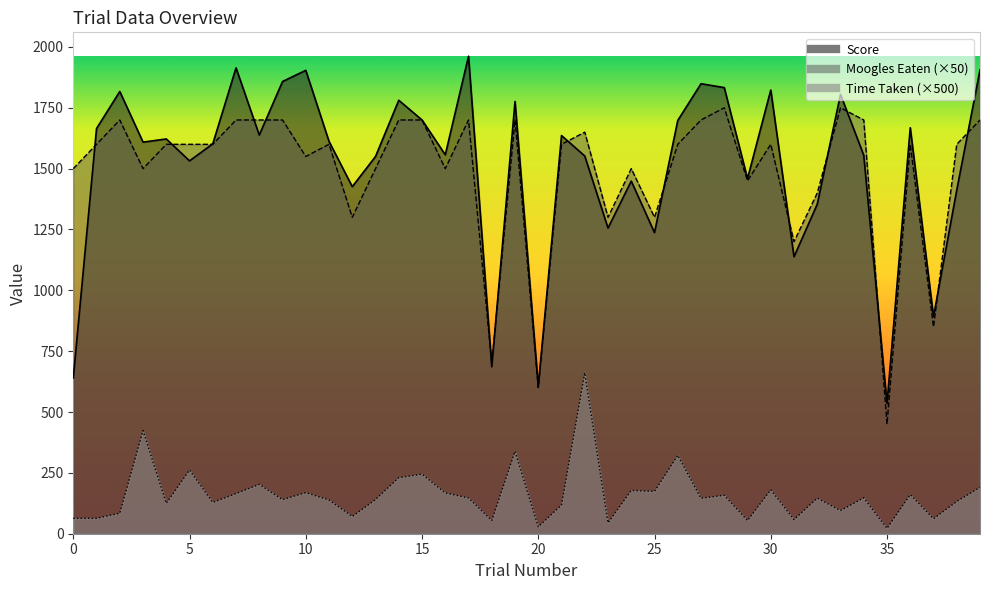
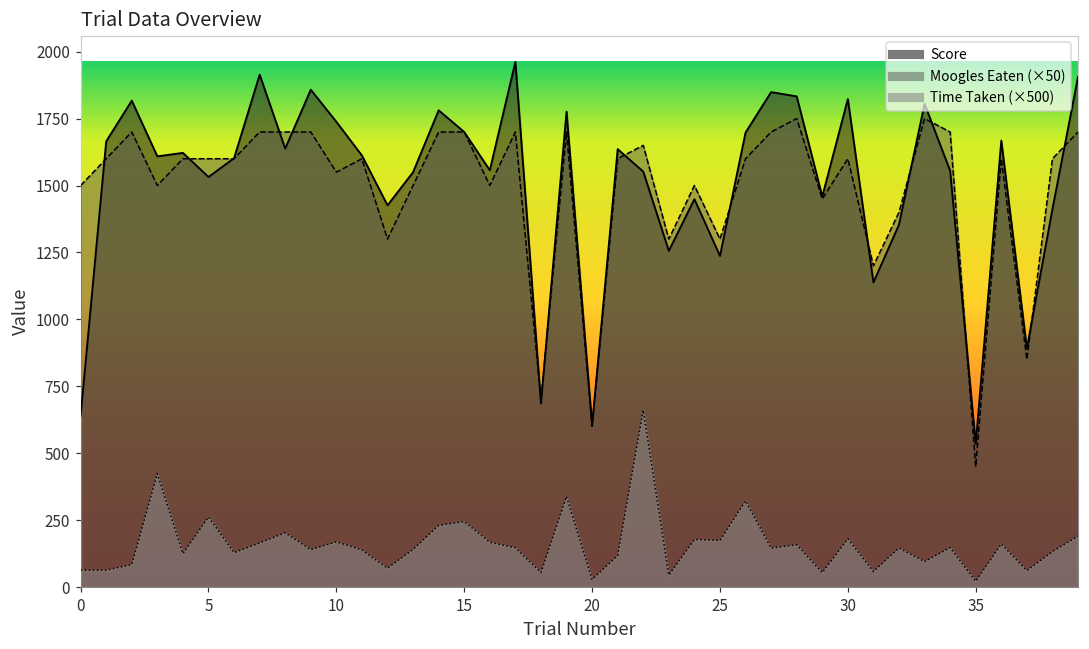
Score, 10: 1900 -> 1740
